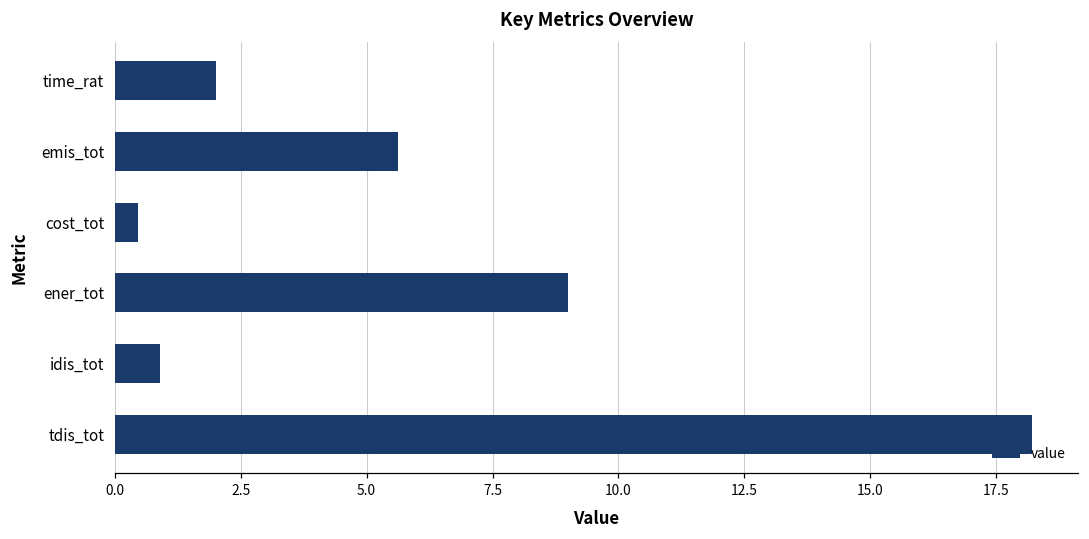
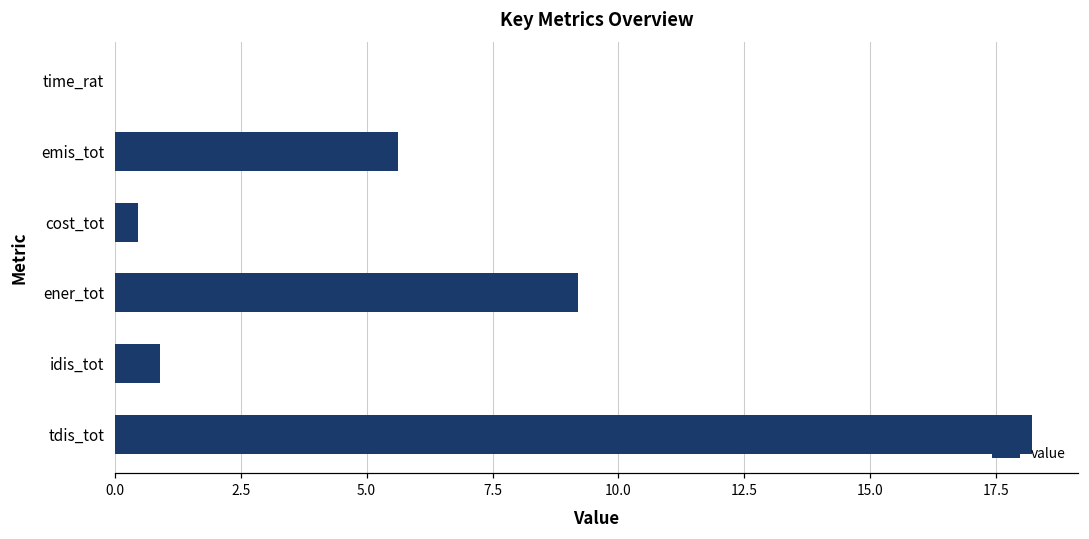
time_rat: 2 -> 0
ener_tot: 9.0 -> 9.2
